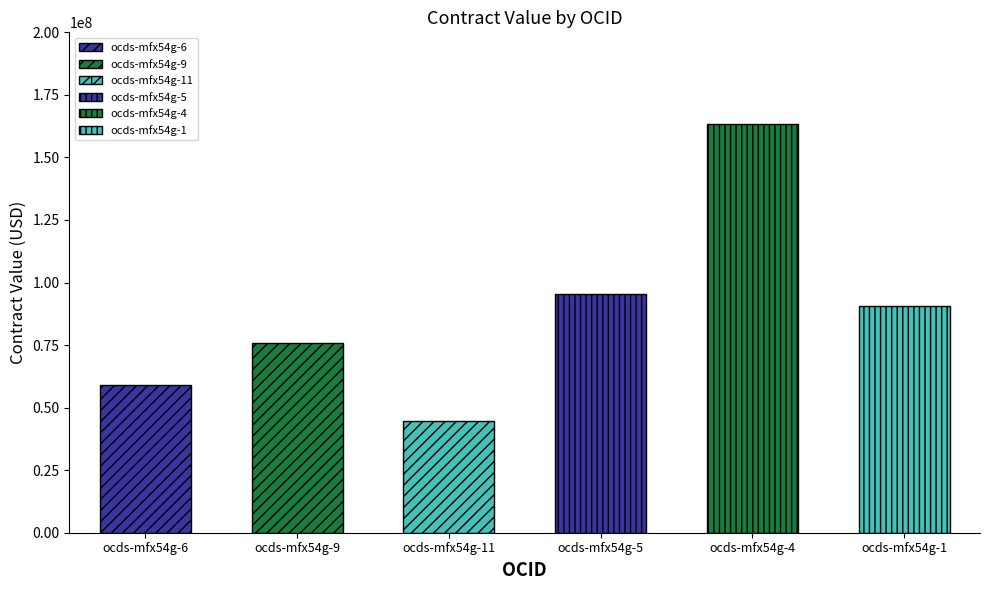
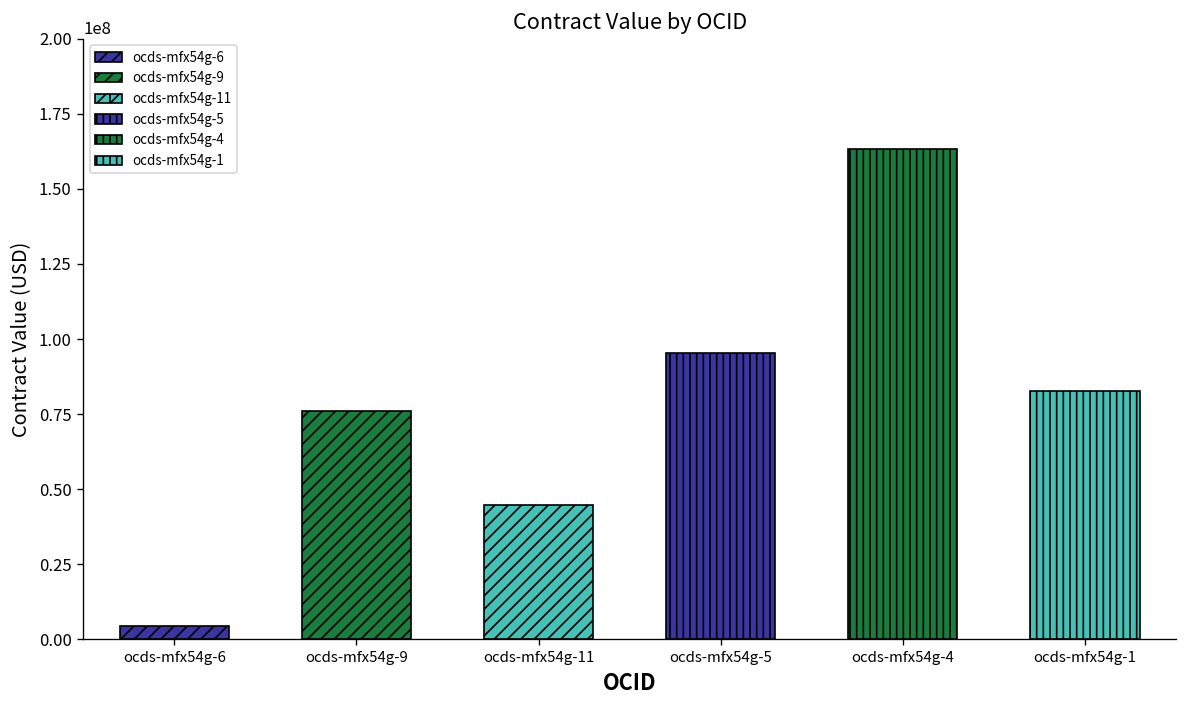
ocds-mfx54g-6: 59000000 -> 4000000
ocds-mfx54g-1: 91000000 -> 83000000
